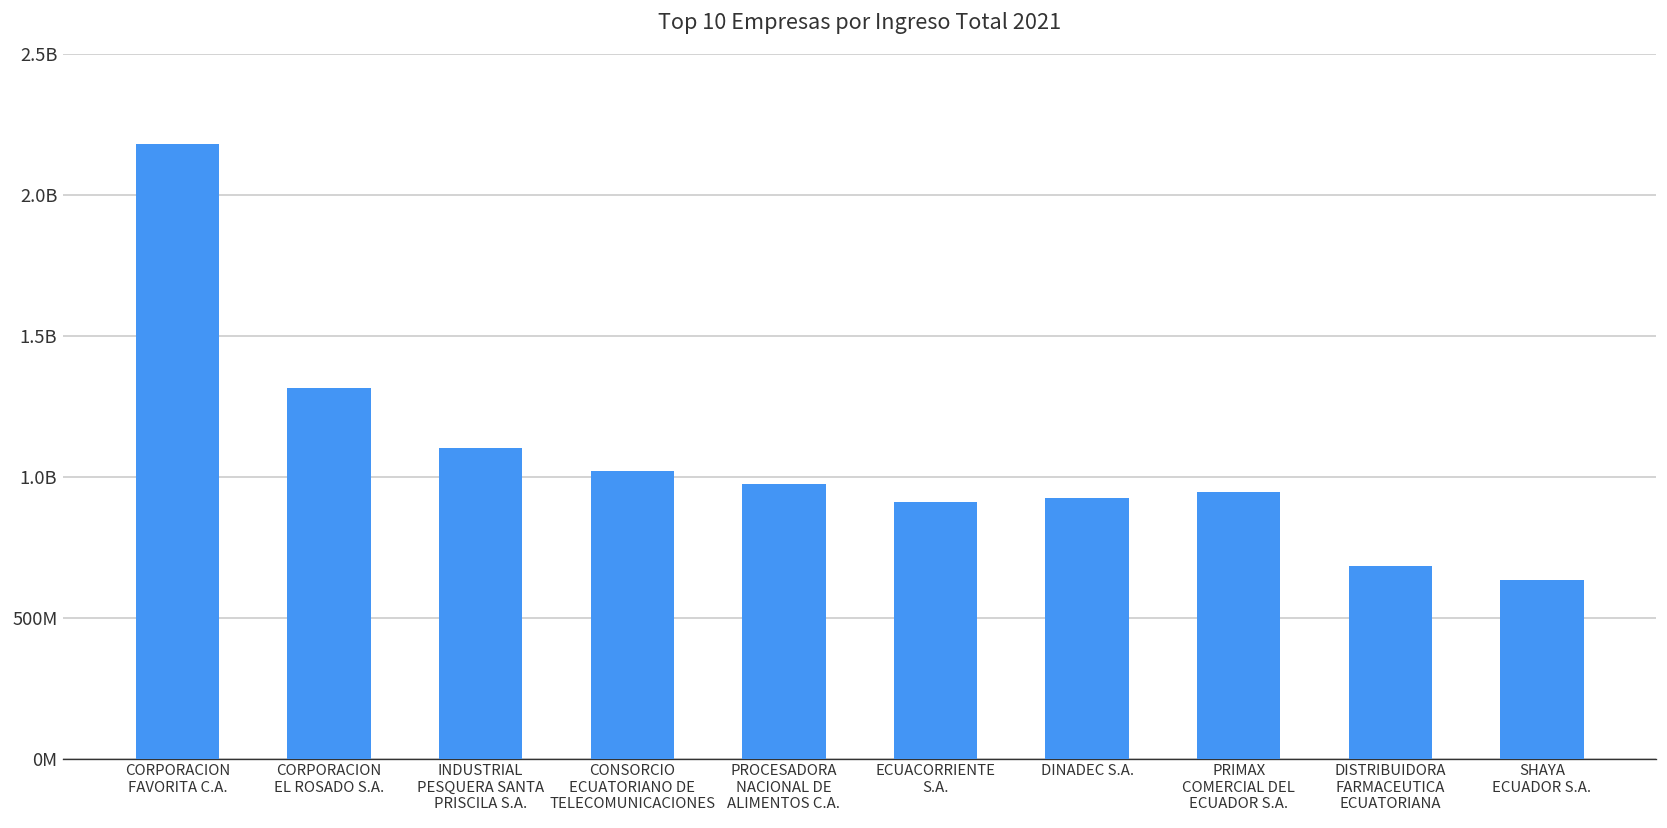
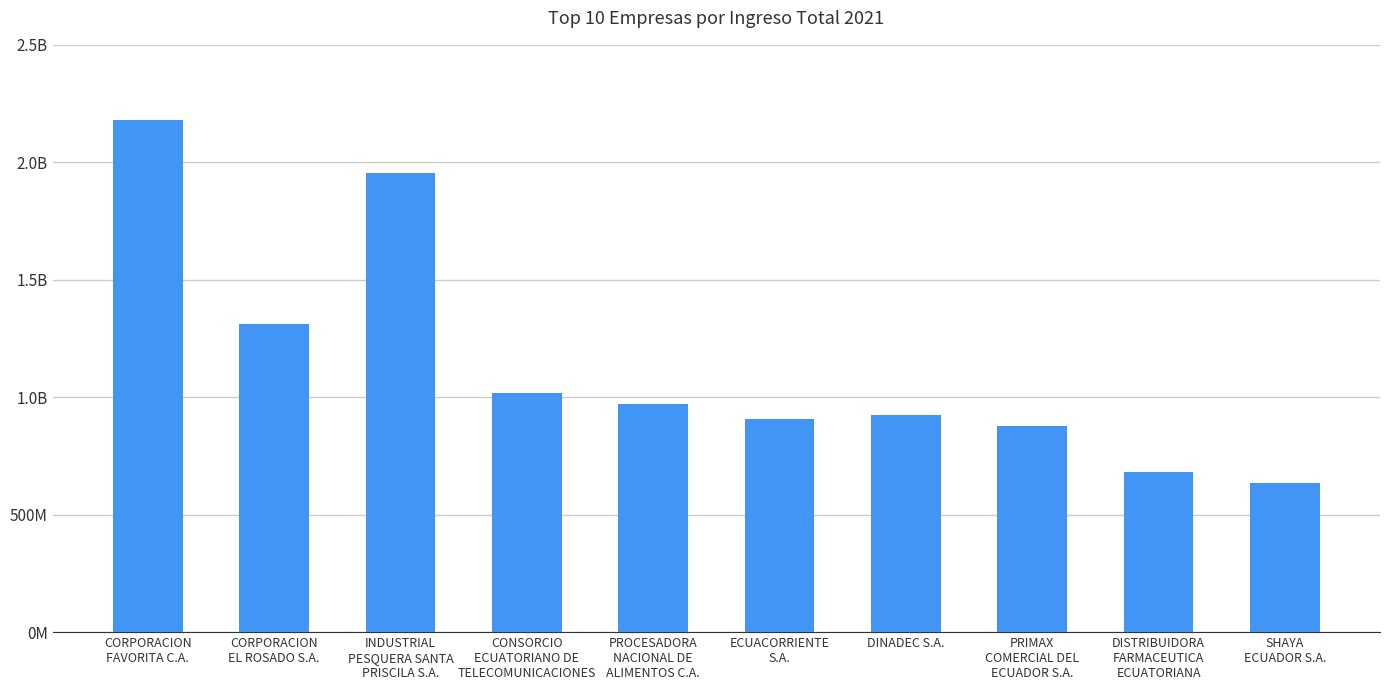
INDUSTRIAL PESQUERA SANTA PRISCILA S.A.: 1100000000 -> 1950000000
PRIMAX COMERCIAL DEL ECUADOR S.A.: 950000000 -> 880000000
